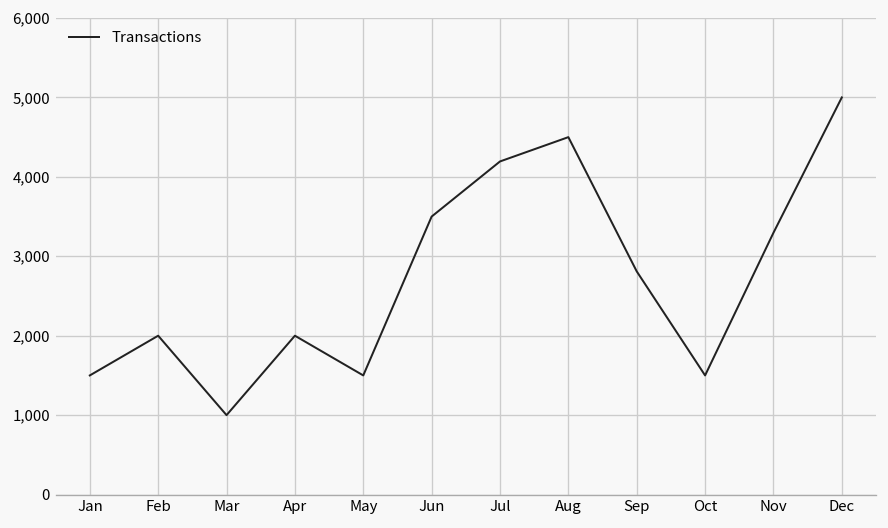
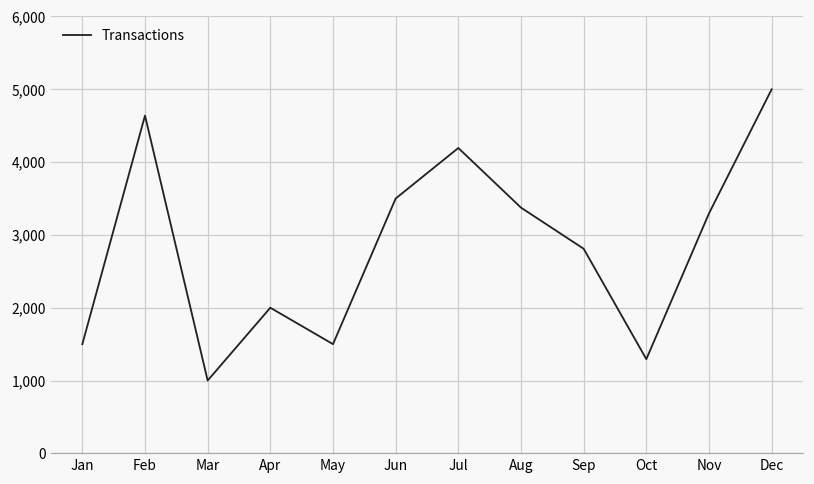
Feb: 2,000 -> 4,600
Aug: 4,500 -> 3,400
Oct: 1,500 -> 1,300
